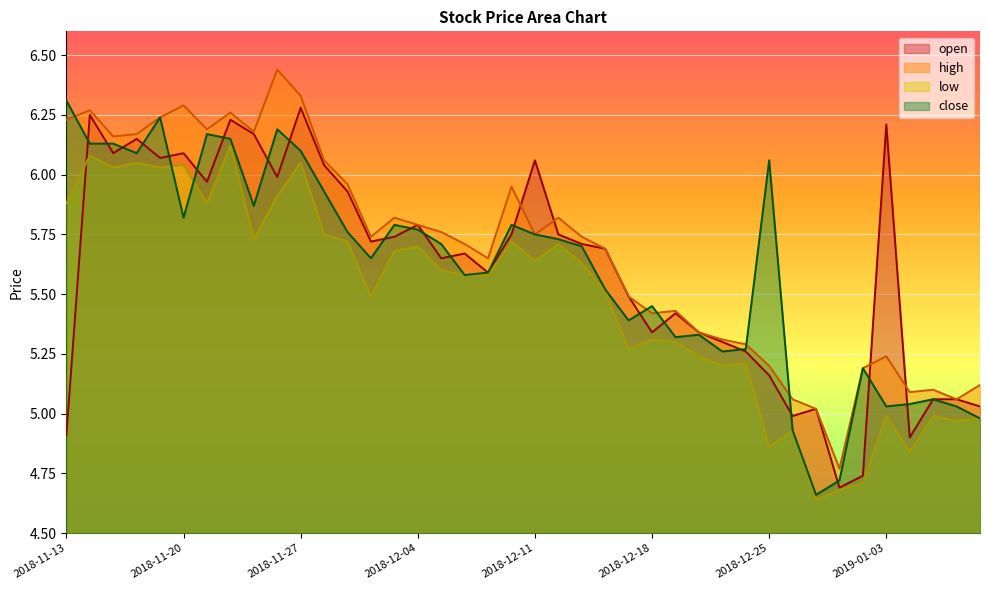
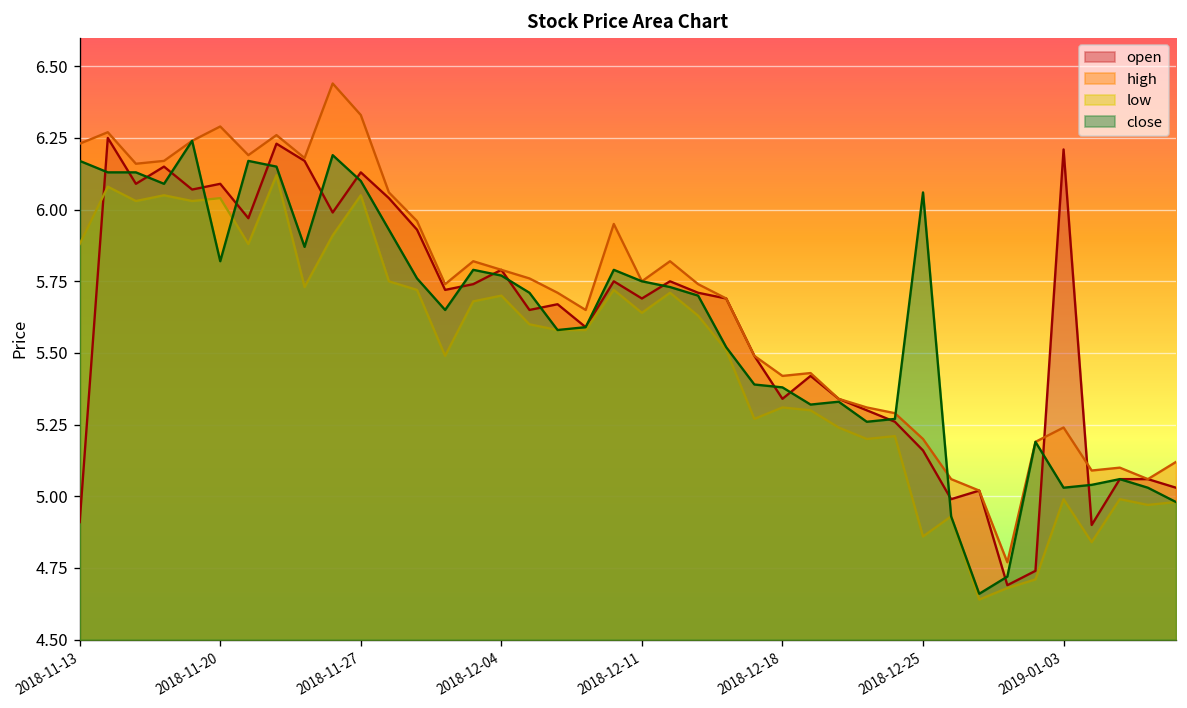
close, 2018-11-13: 6.31 -> 6.17
open, 2018-11-27: 6.28 -> 6.13
open, 2018-12-11: 6.06 -> 5.69
close, 2018-12-18: 5.45 -> 5.38
